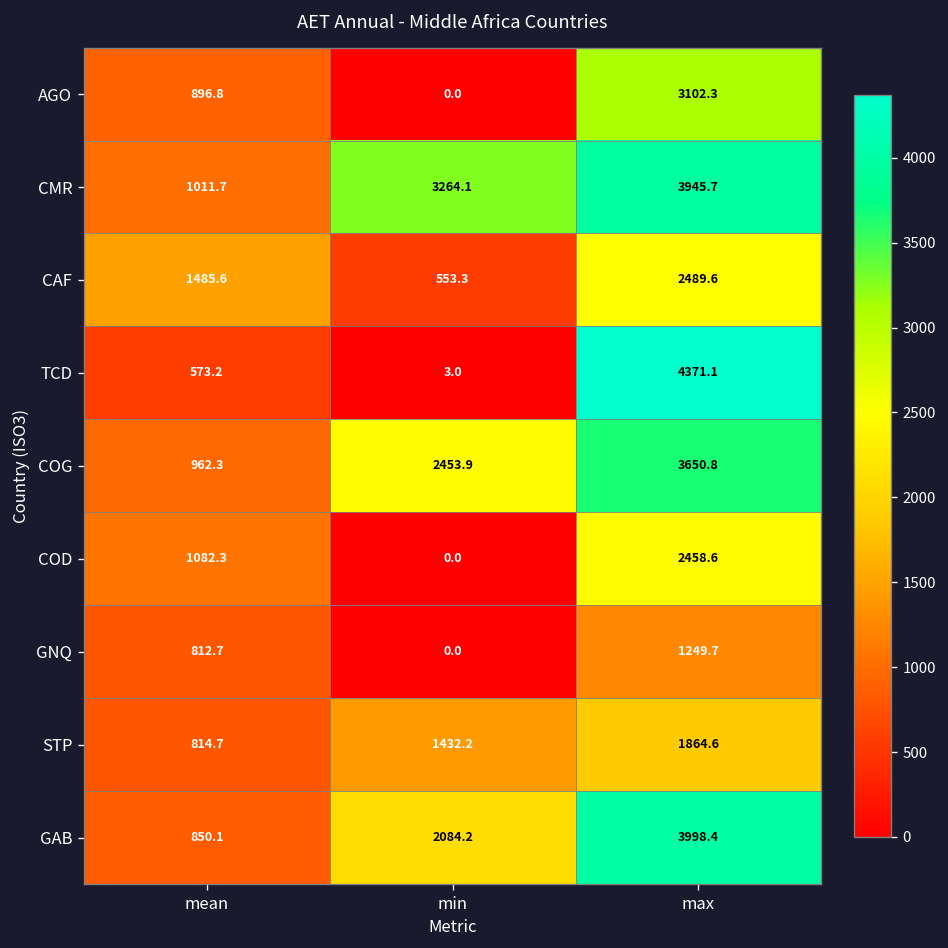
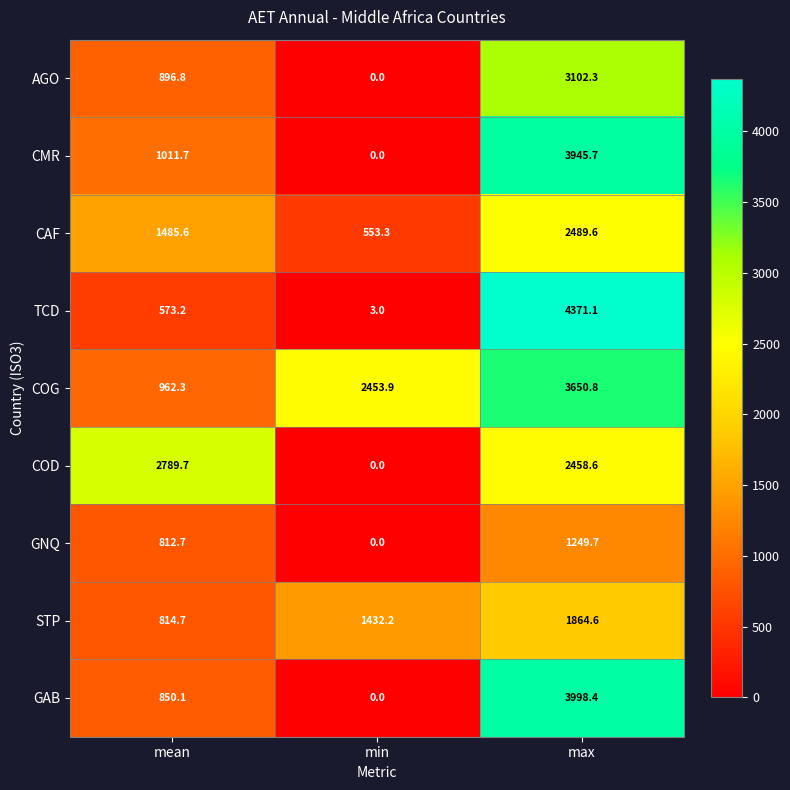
CMR, min: 3264.1 -> 0.0
COD, mean: 1082.3 -> 2789.7
GAB, min: 2084.2 -> 0.0
